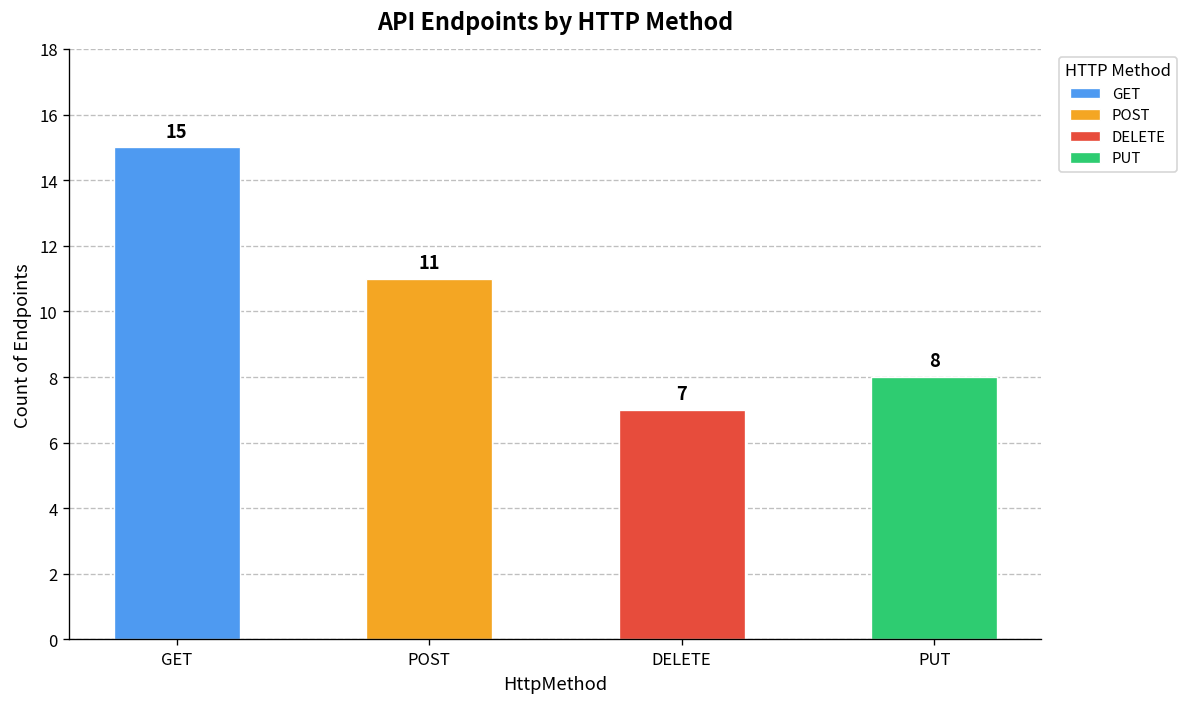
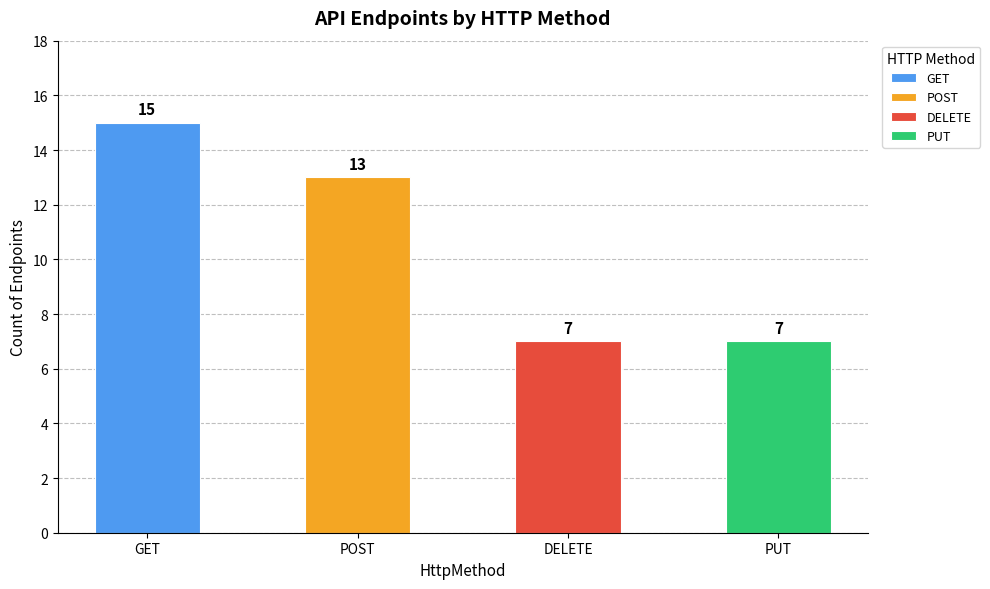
POST, POST: 11 -> 13
PUT, PUT: 8 -> 7
